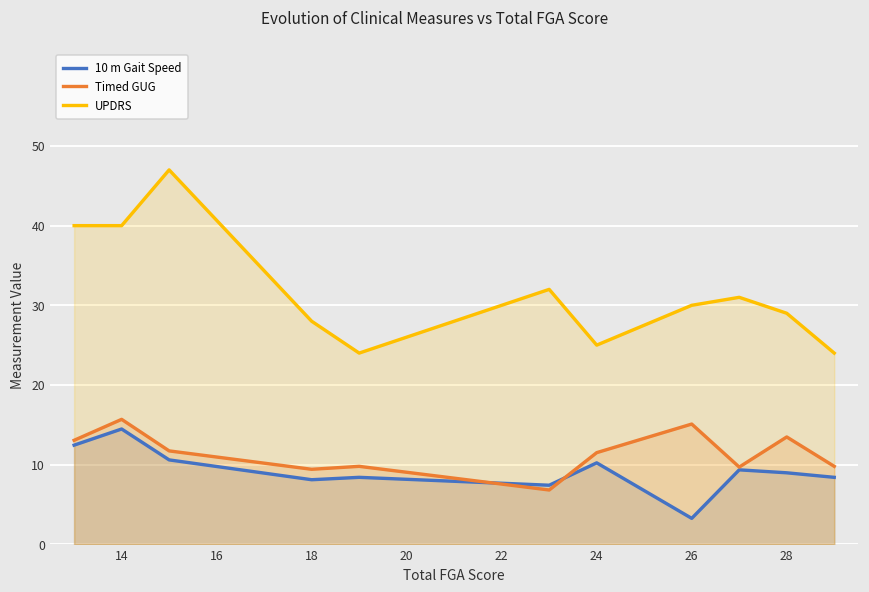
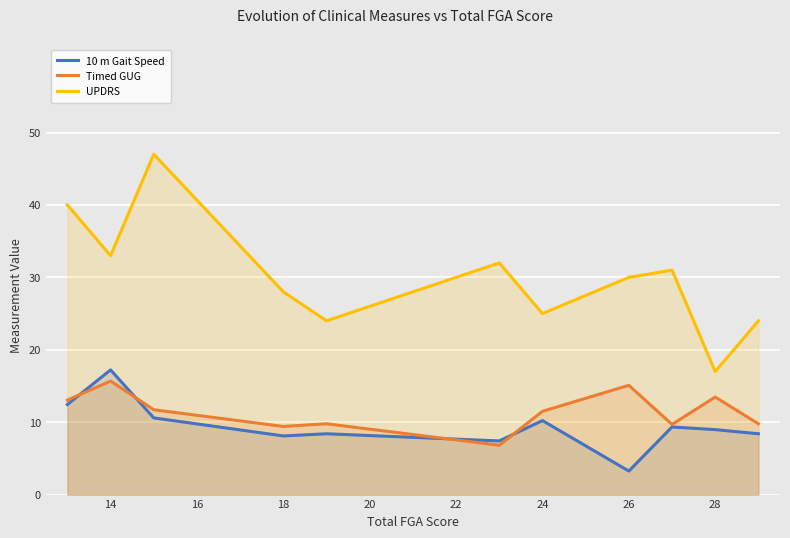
10 m Gait Speed, 14: 14 -> 17
UPDRS, 14: 40 -> 33
UPDRS, 28: 29 -> 17
